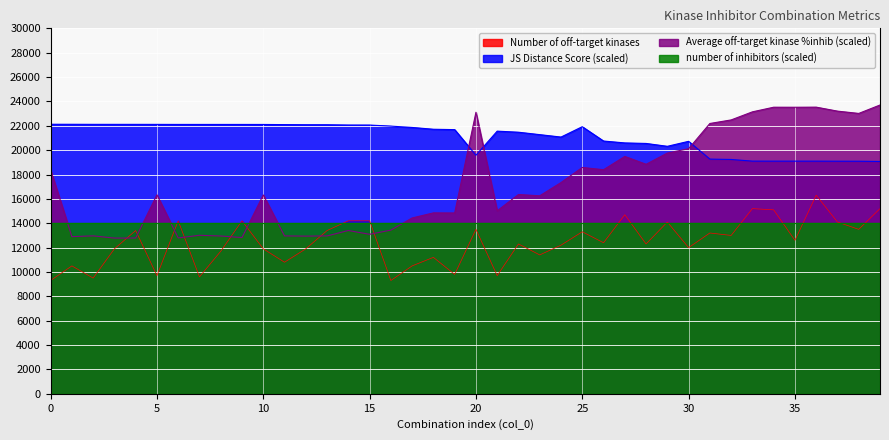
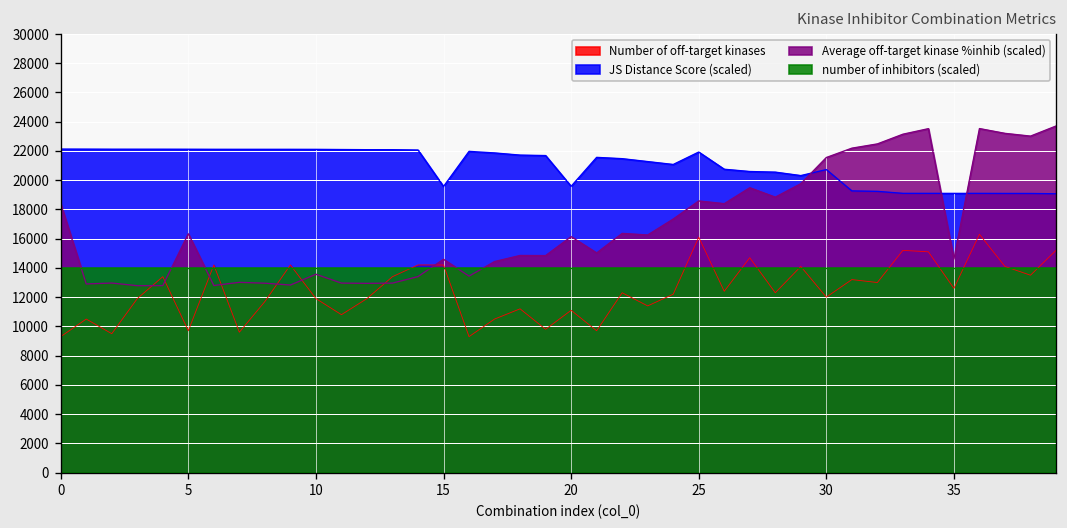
Average off-target kinase %inhib (scaled), 10: 16300 -> 13600
JS Distance Score (scaled), 15: 22100 -> 19600
Average off-target kinase %inhib (scaled), 15: 13100 -> 14600
Number of off-target kinases, 20: 13500 -> 11100
Average off-target kinase %inhib (scaled), 20: 23100 -> 16100
Number of off-target kinases, 25: 13300 -> 16100
Average off-target kinase %inhib (scaled), 30: 20100 -> 21600
Average off-target kinase %inhib (scaled), 35: 23500 -> 14600
